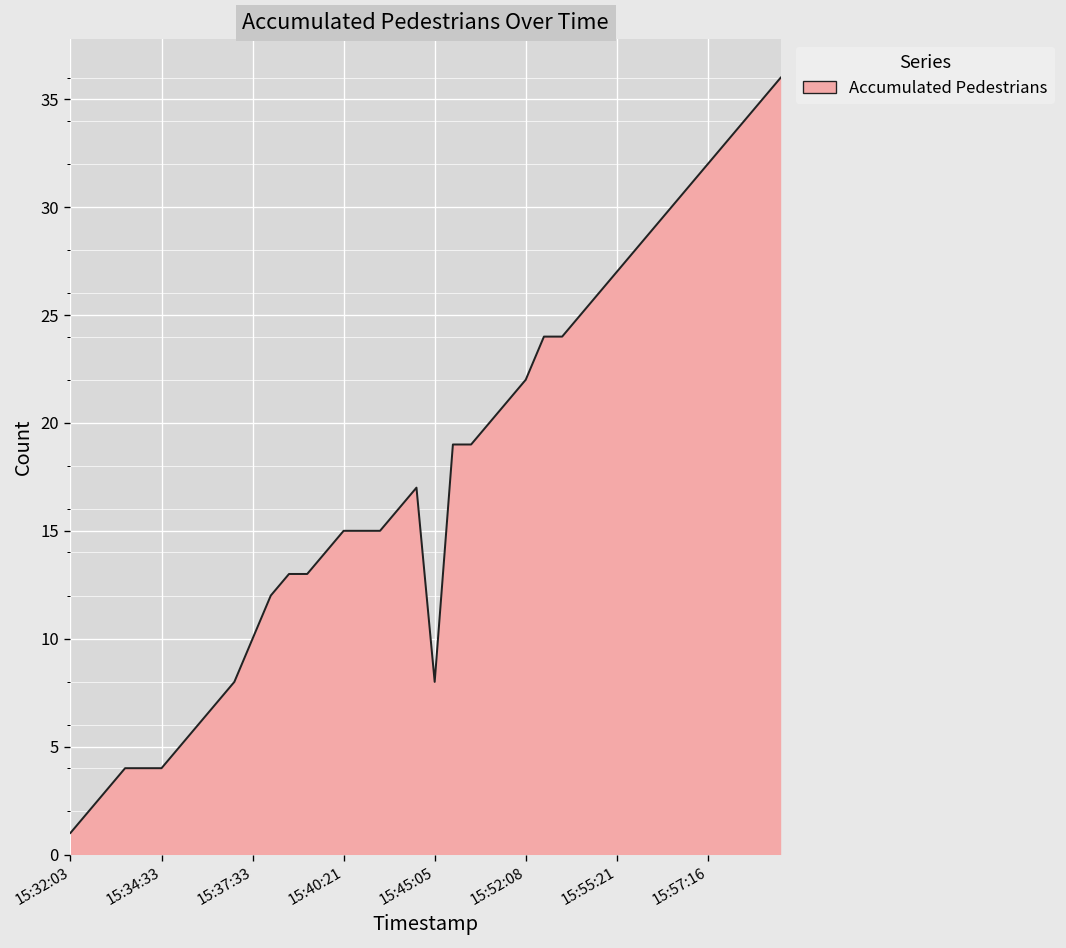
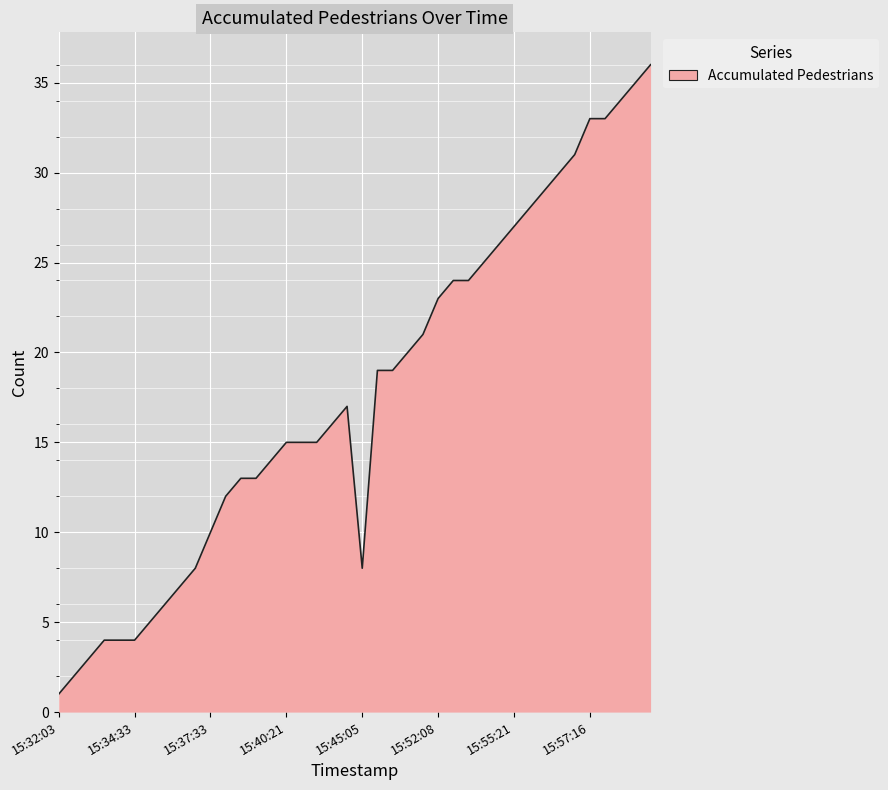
15:52:08: 22 -> 23
15:57:16: 32 -> 33
